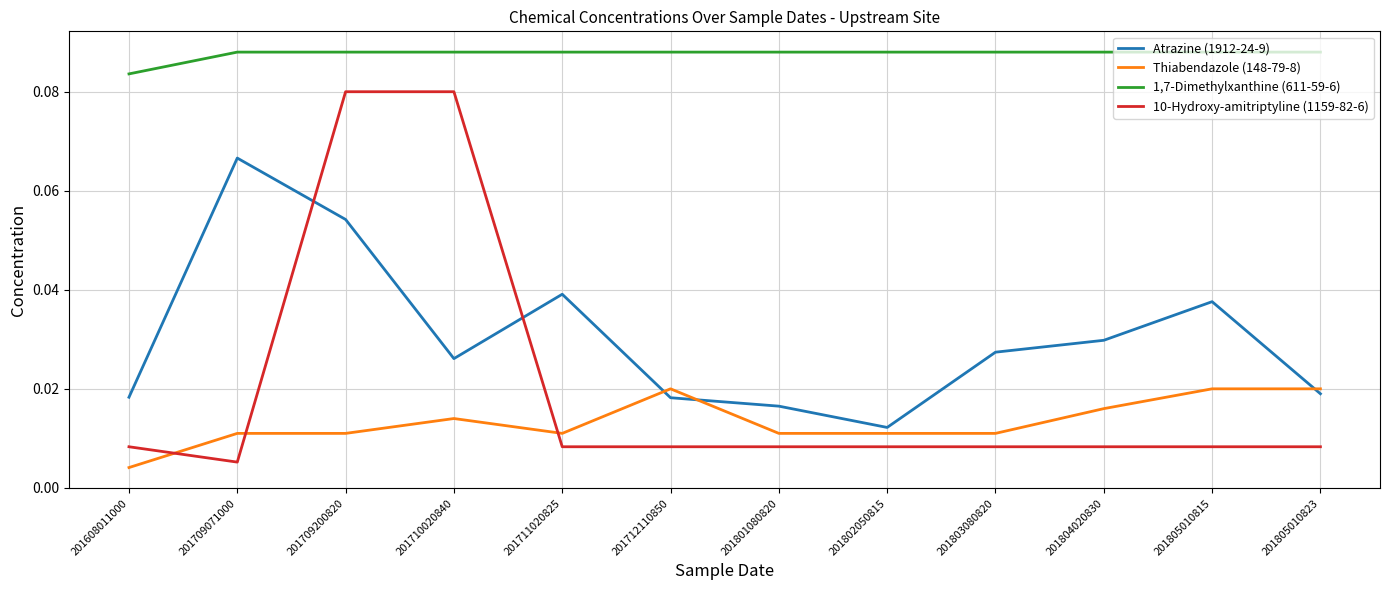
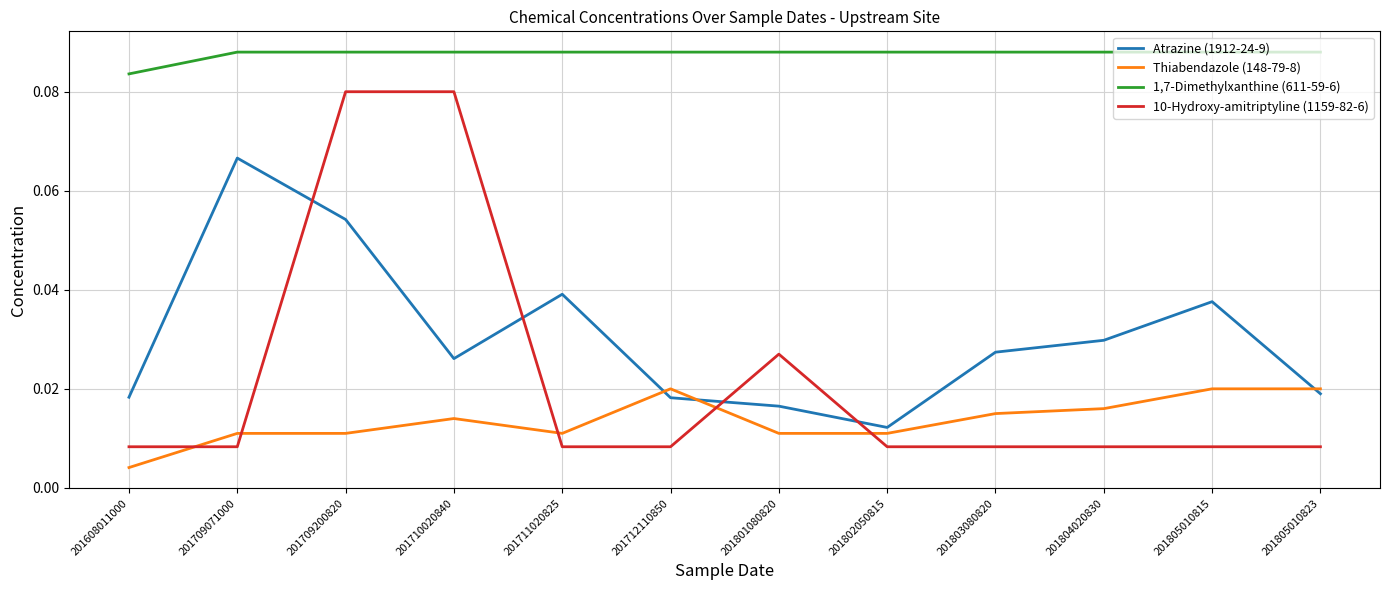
10-Hydroxy-amitriptyline (1159-82-6), 201709071000: 0.005 -> 0.008
10-Hydroxy-amitriptyline (1159-82-6), 201801080820: 0.008 -> 0.027
Thiabendazole (148-79-8), 201803080820: 0.011 -> 0.015
